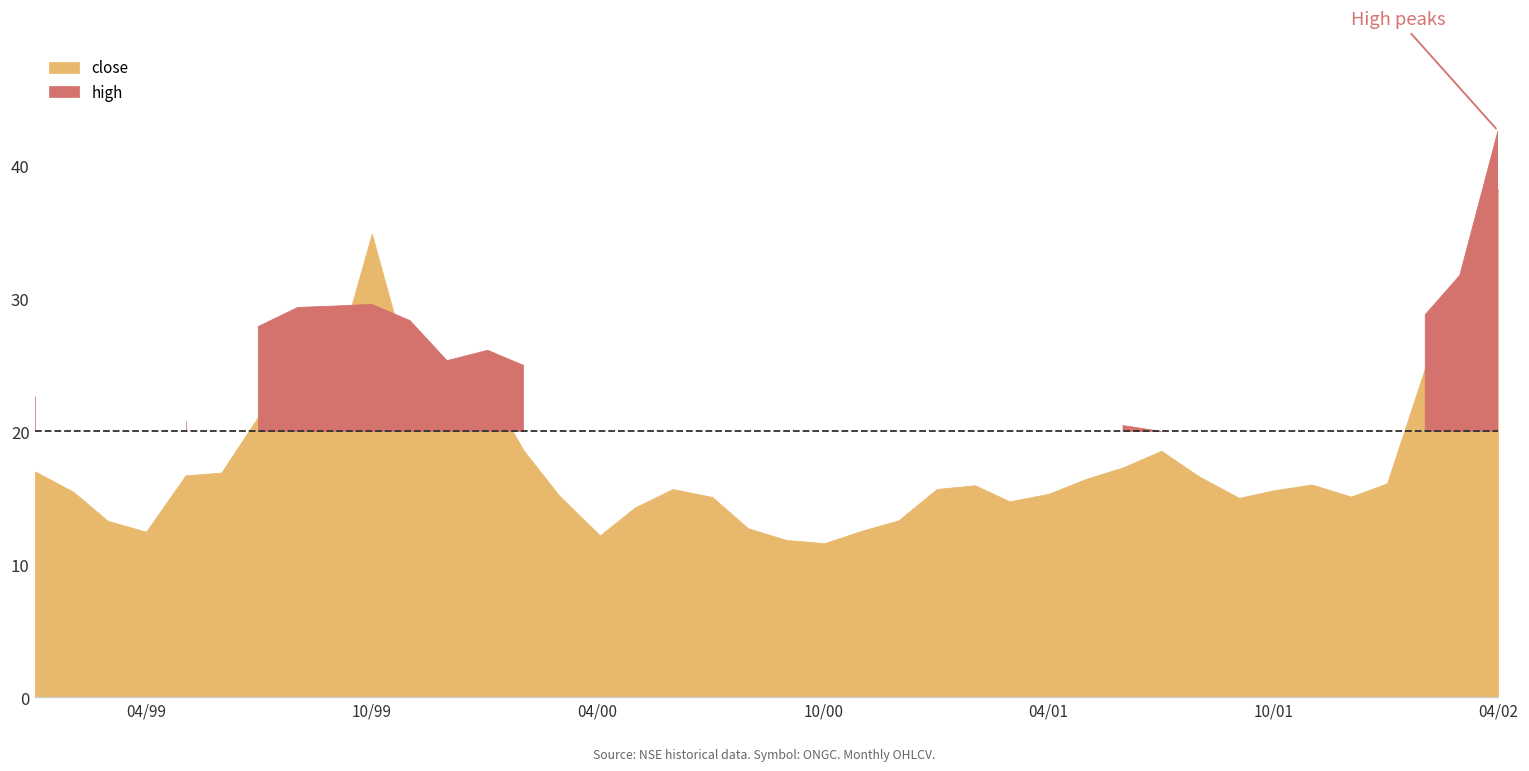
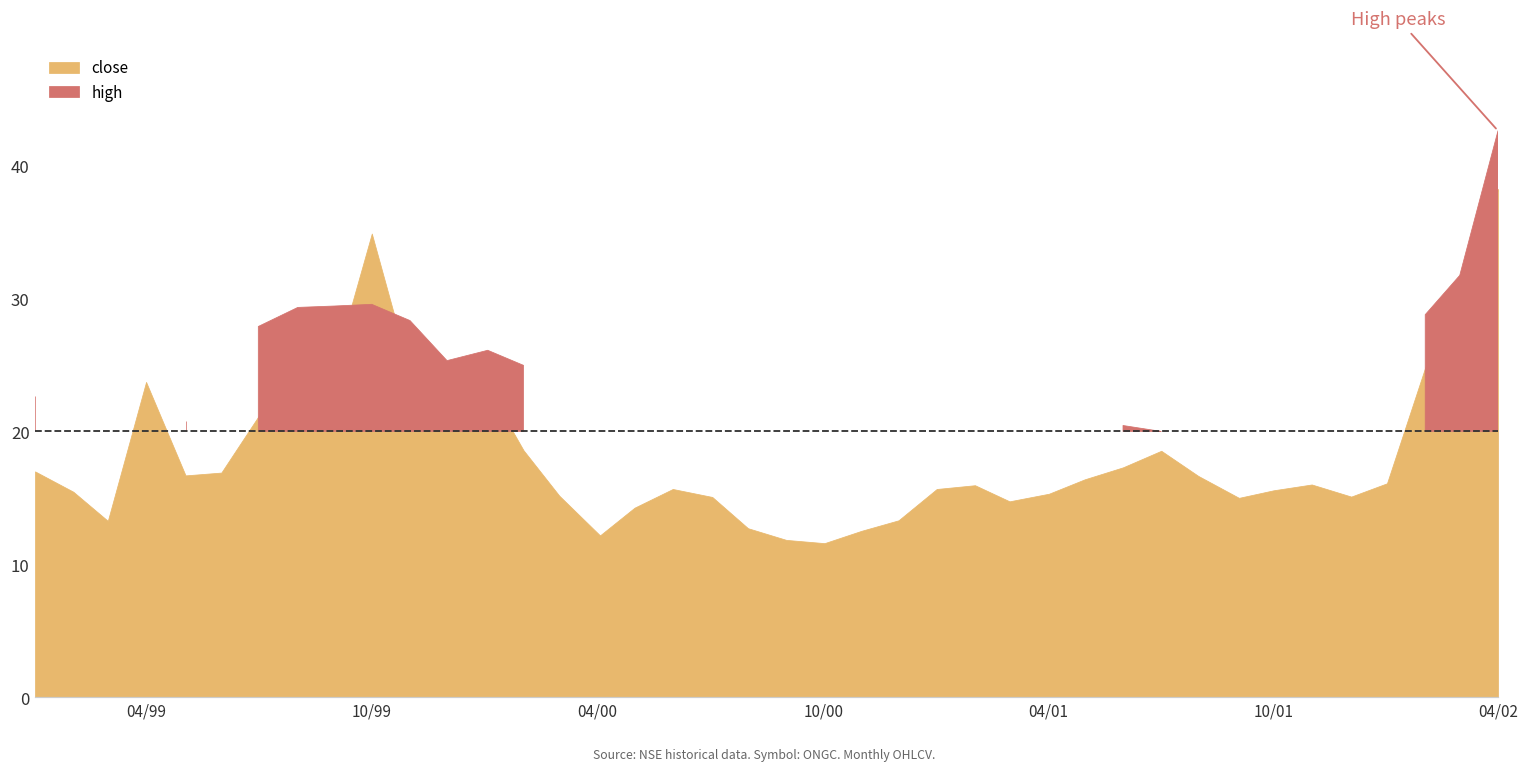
04/99: 12.5 -> 23.7
